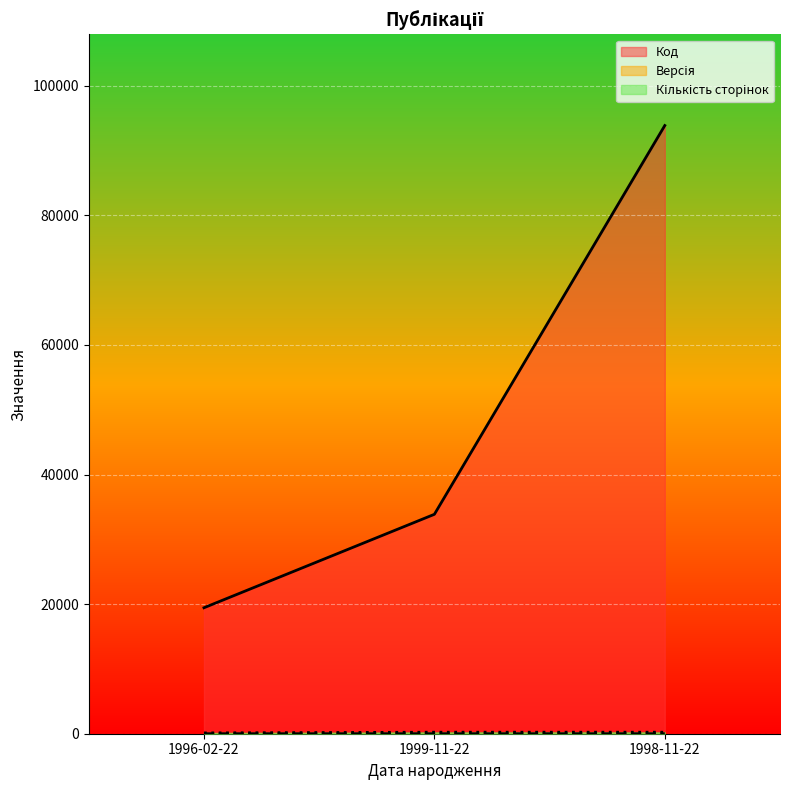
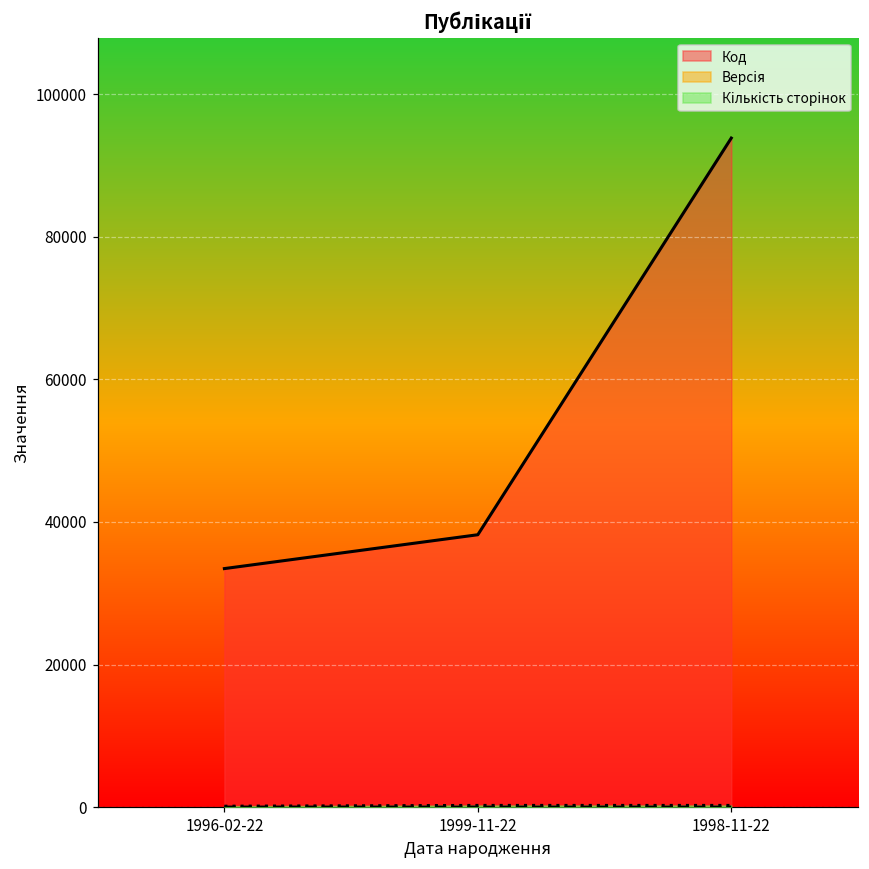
Код, 1996-02-22: 19000 -> 33000
Код, 1999-11-22: 34000 -> 38000
